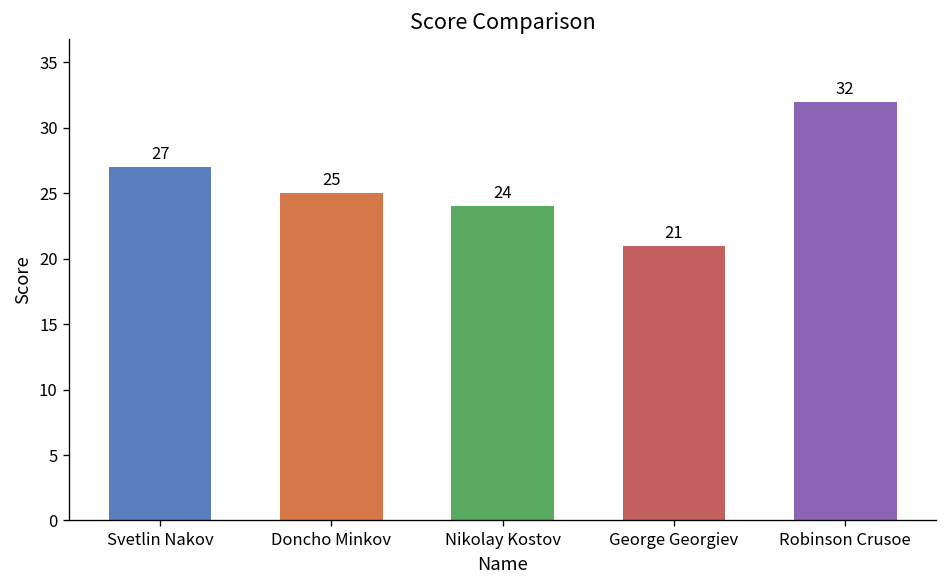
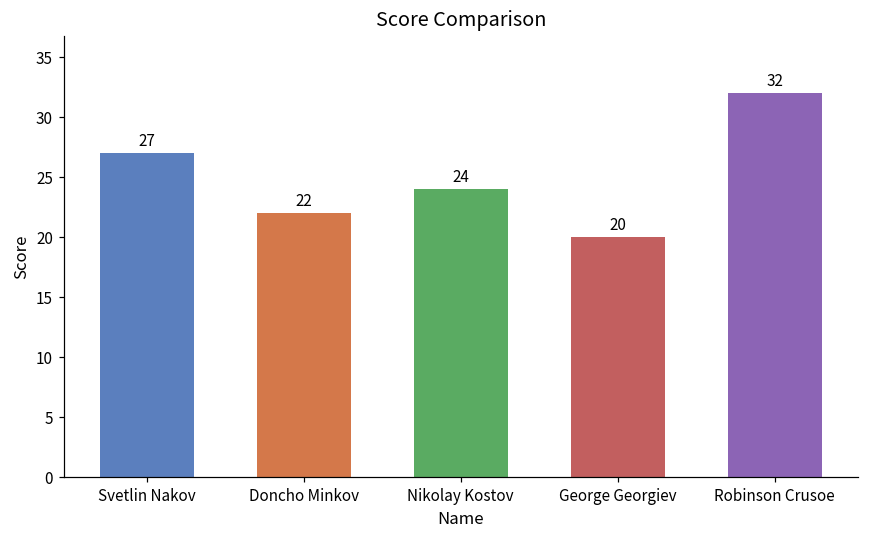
Doncho Minkov: 25 -> 22
George Georgiev: 21 -> 20
